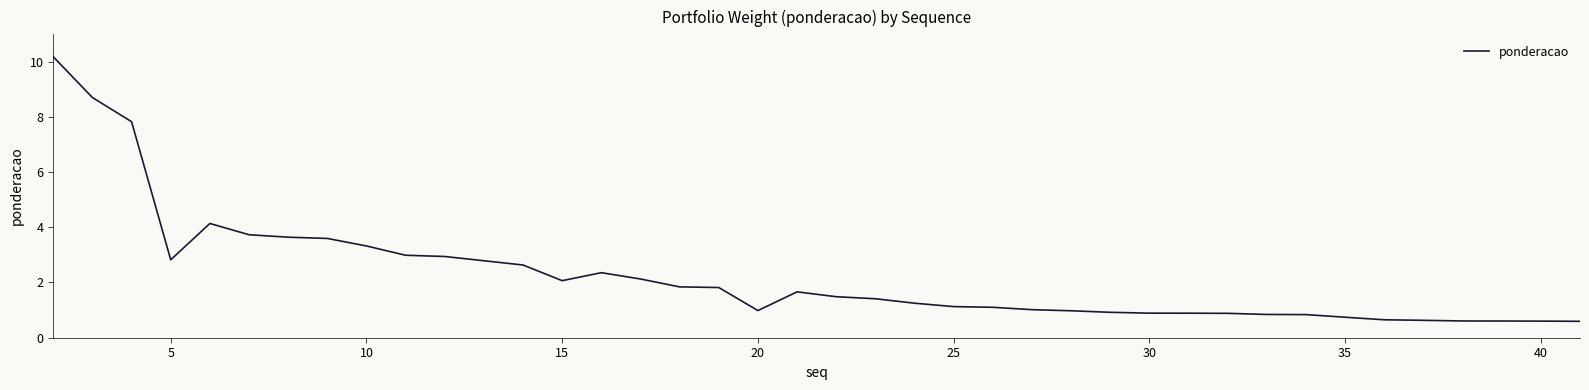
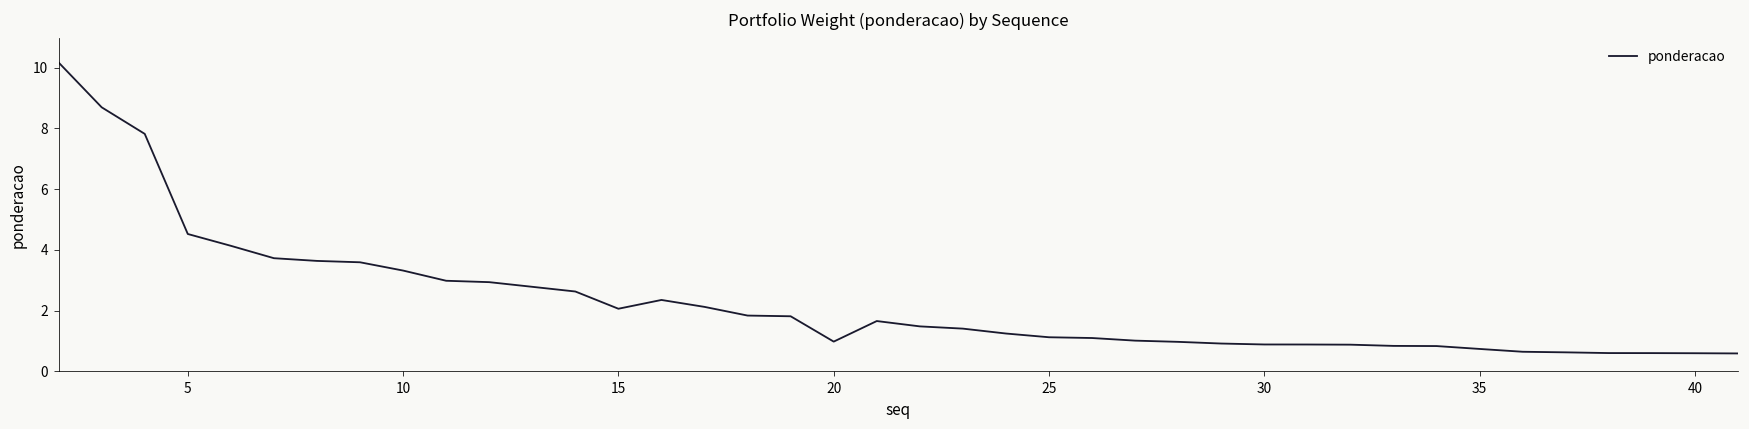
5: 2.8 -> 4.5
